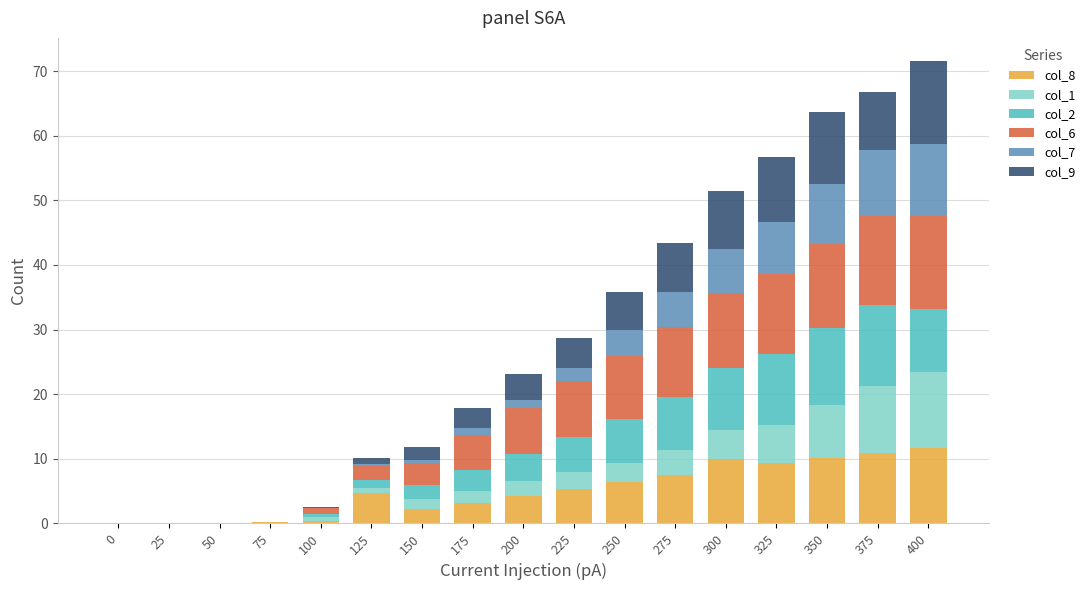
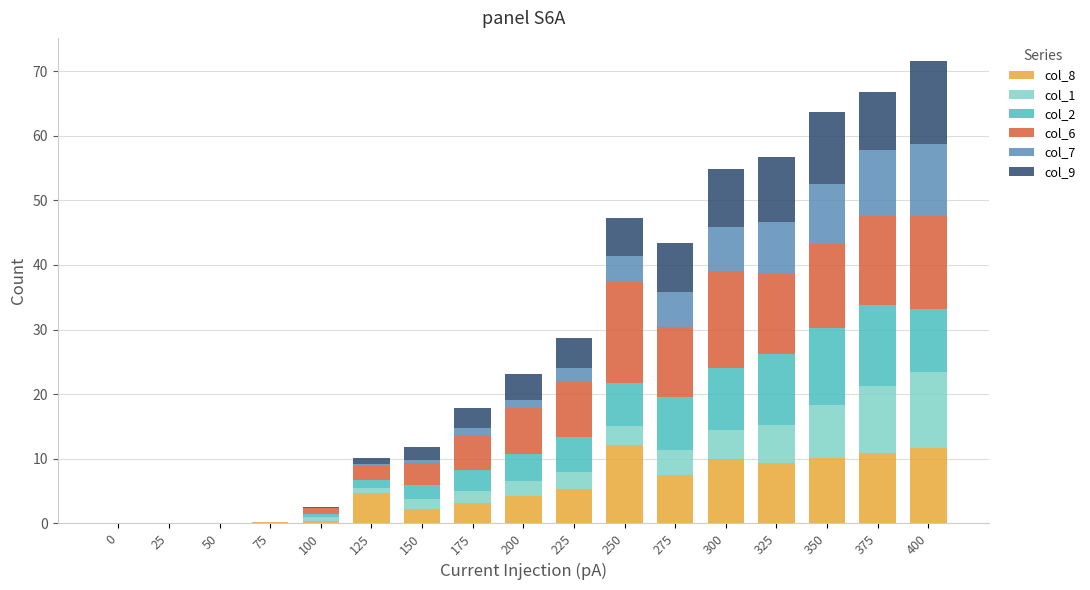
col_8, 250: 6 -> 12
col_6, 250: 10 -> 16
col_6, 300: 11 -> 15
